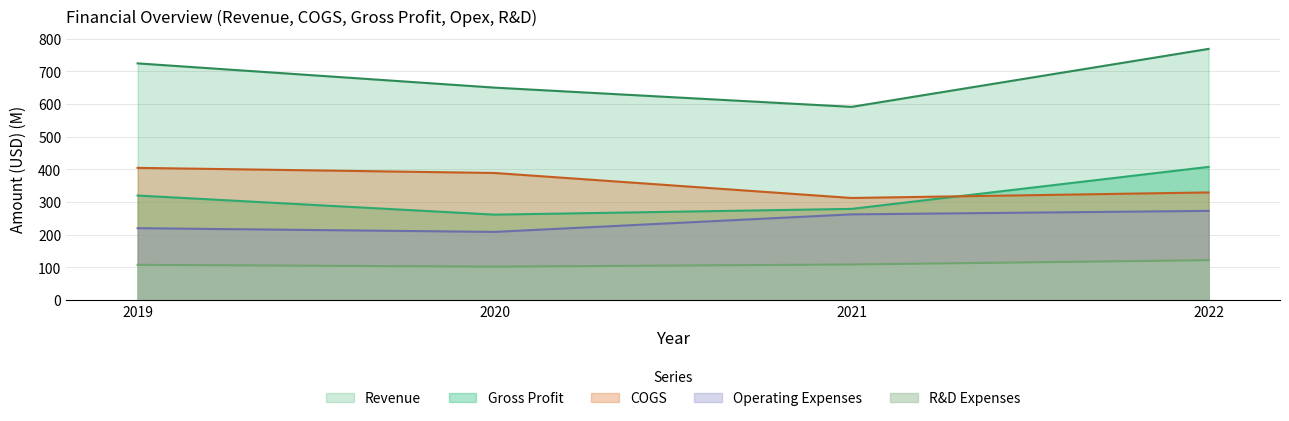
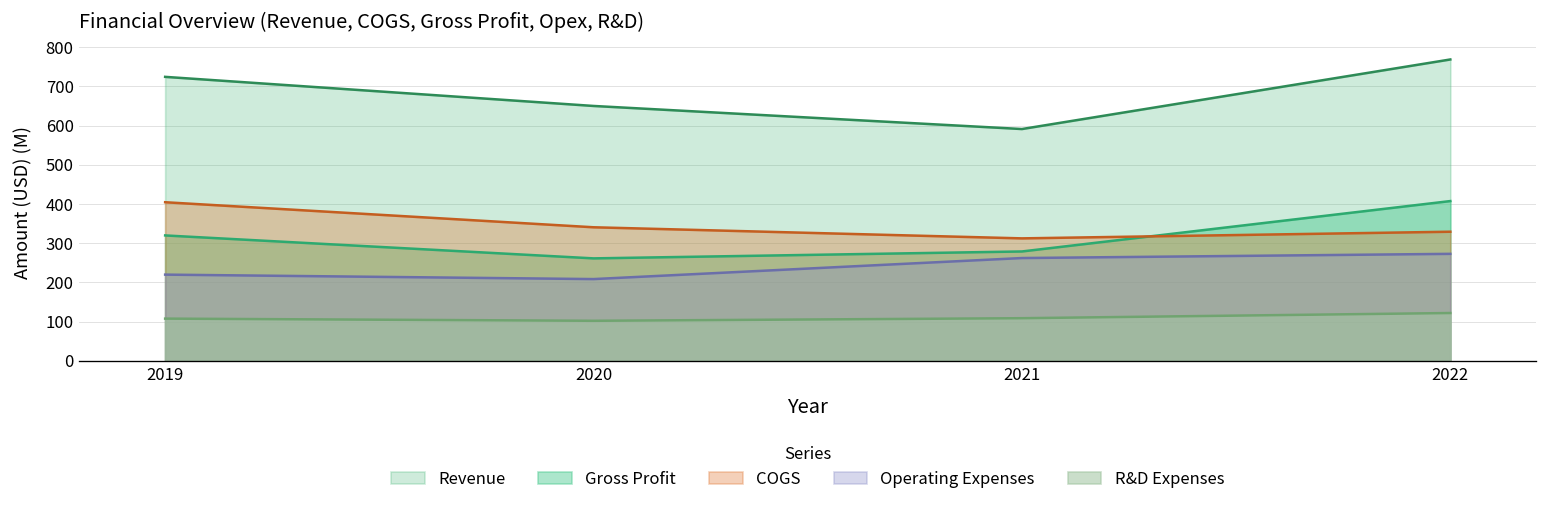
COGS, 2020: 390 -> 340
